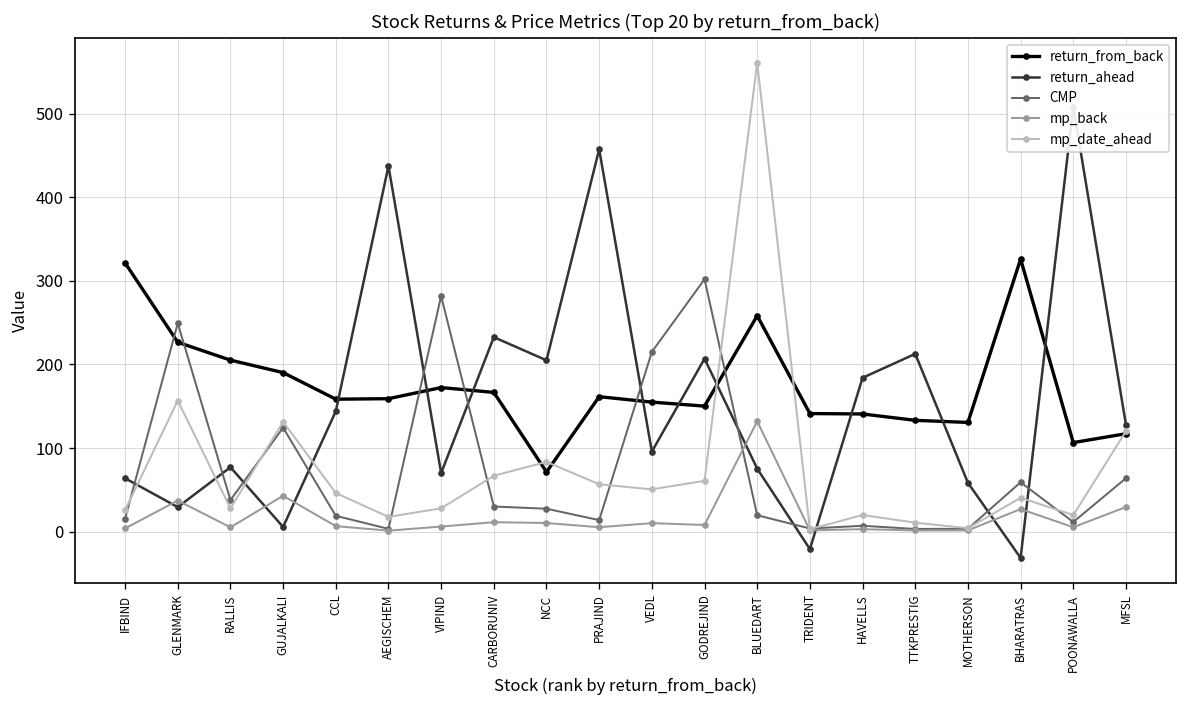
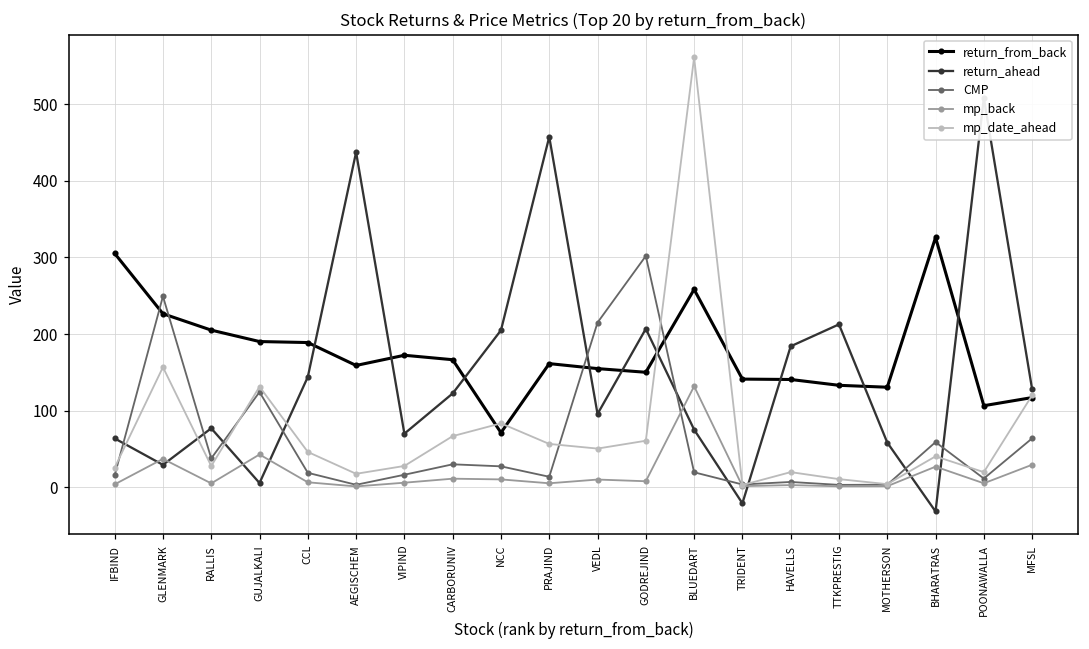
return_from_back, IFBIND: 320 -> 310
return_from_back, CCL: 160 -> 190
CMP, VIPIND: 280 -> 20
return_ahead, CARBORUNIV: 230 -> 120
